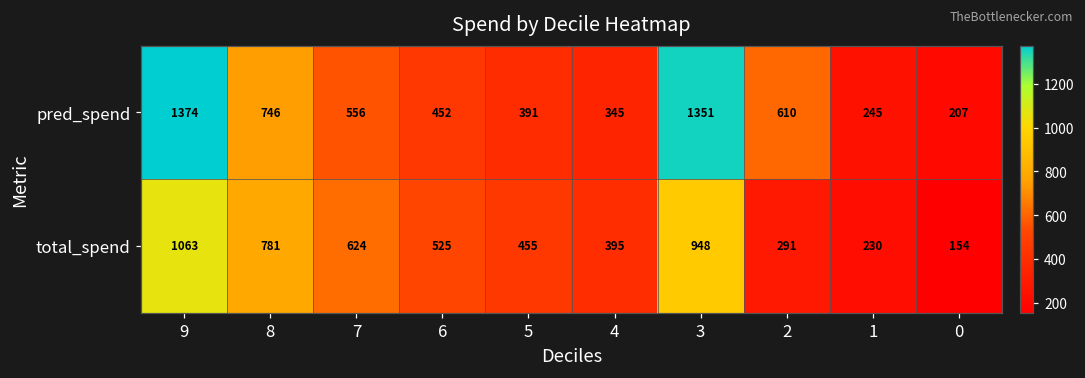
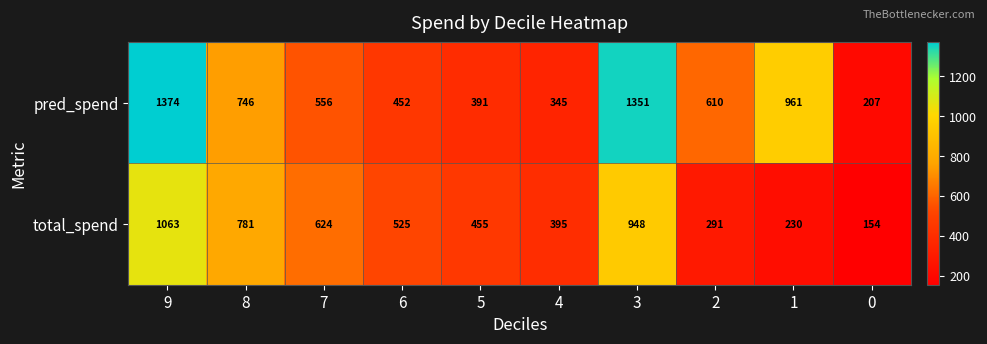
pred_spend, 1: 245 -> 961
